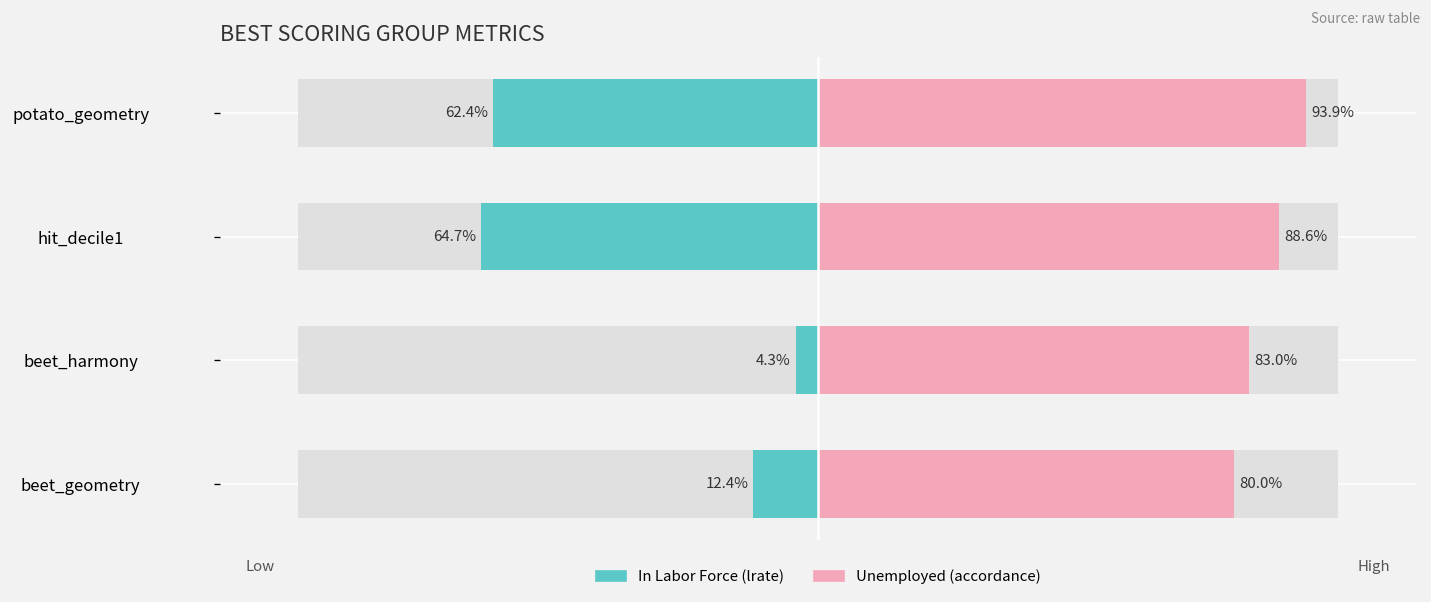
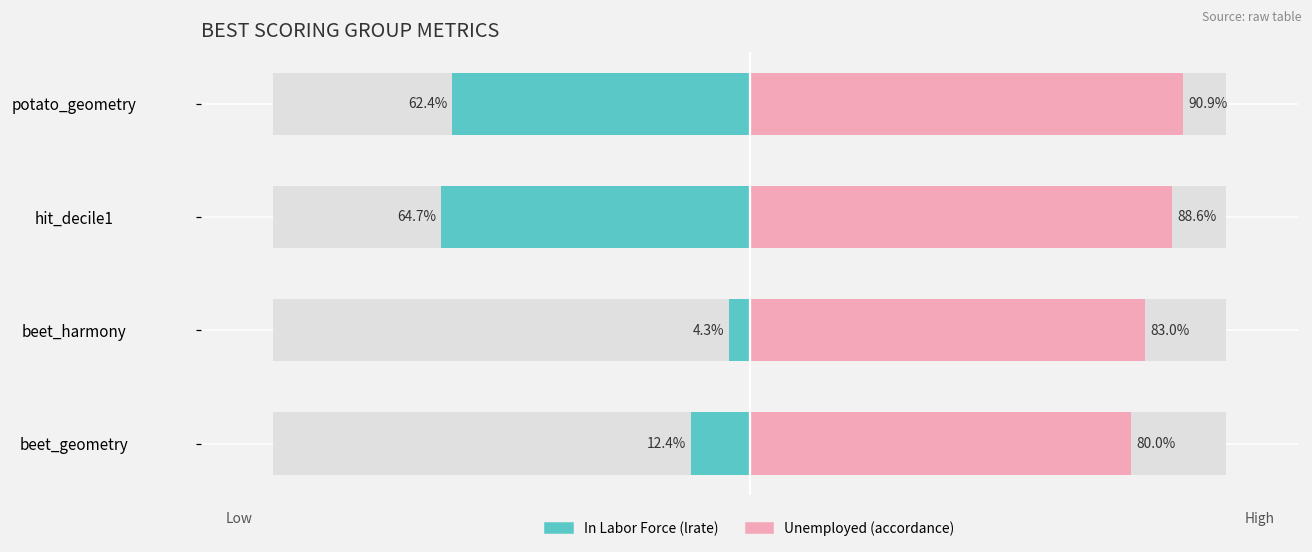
Unemployed (accordance), potato_geometry: 93.9% -> 90.9%
